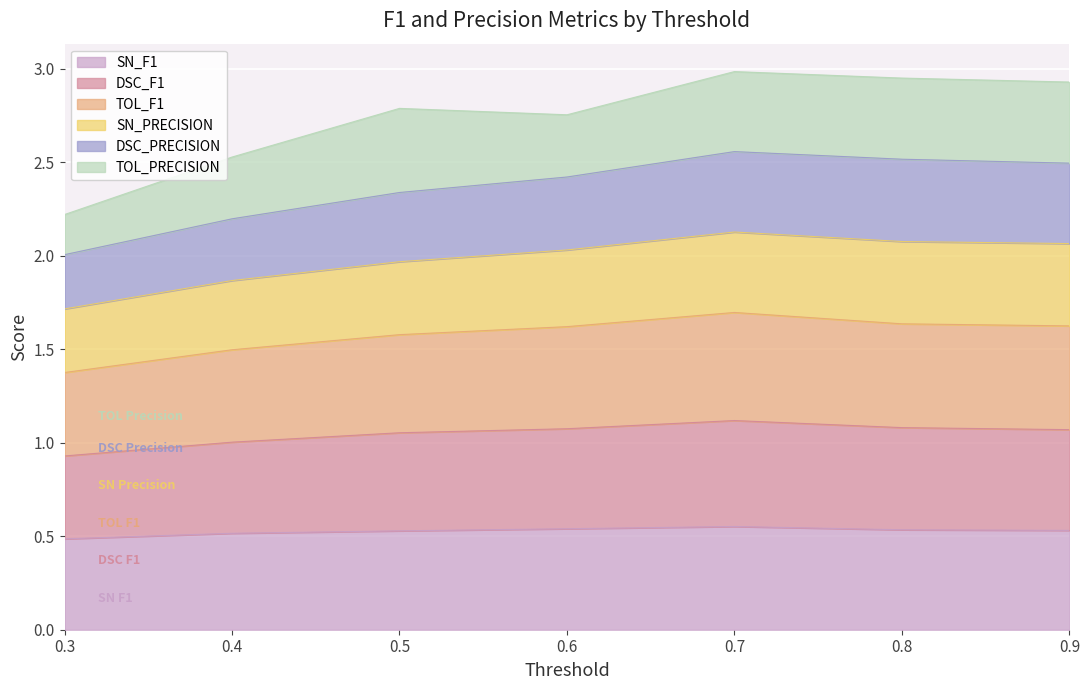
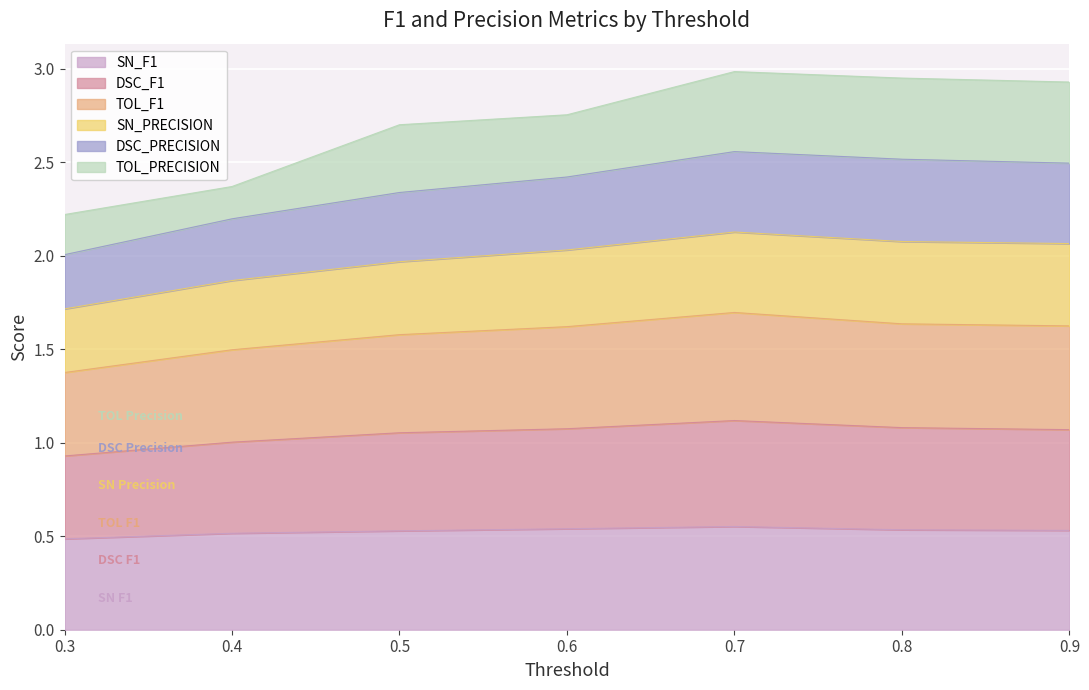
TOL_PRECISION, 0.4: 0.33 -> 0.17
TOL_PRECISION, 0.5: 0.45 -> 0.36
